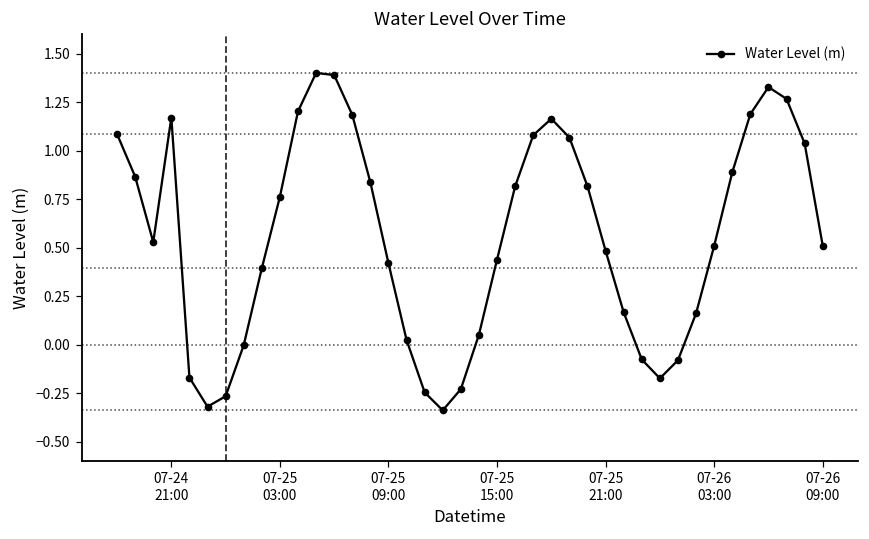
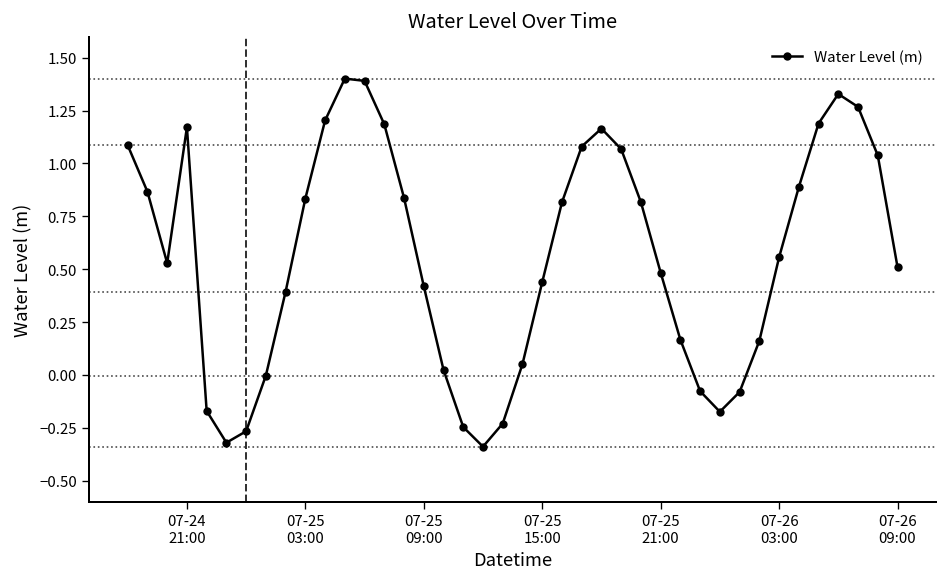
07-25 03:00: 0.76 -> 0.83
07-26 03:00: 0.51 -> 0.56
